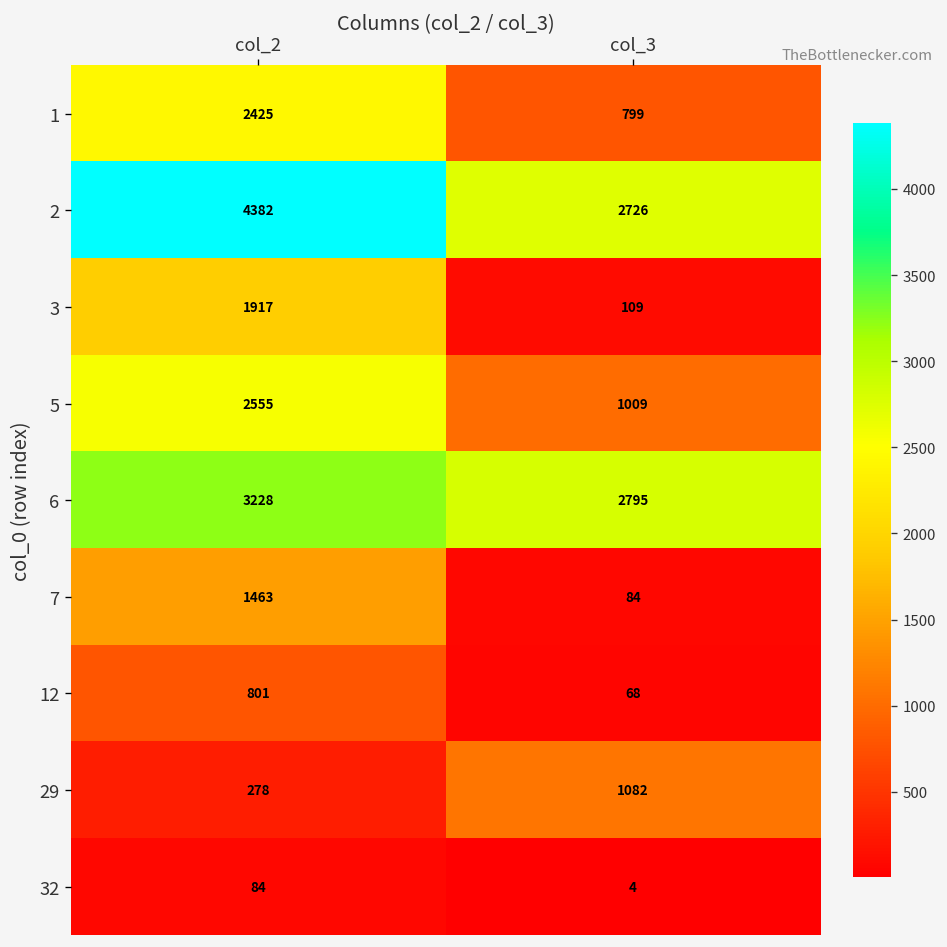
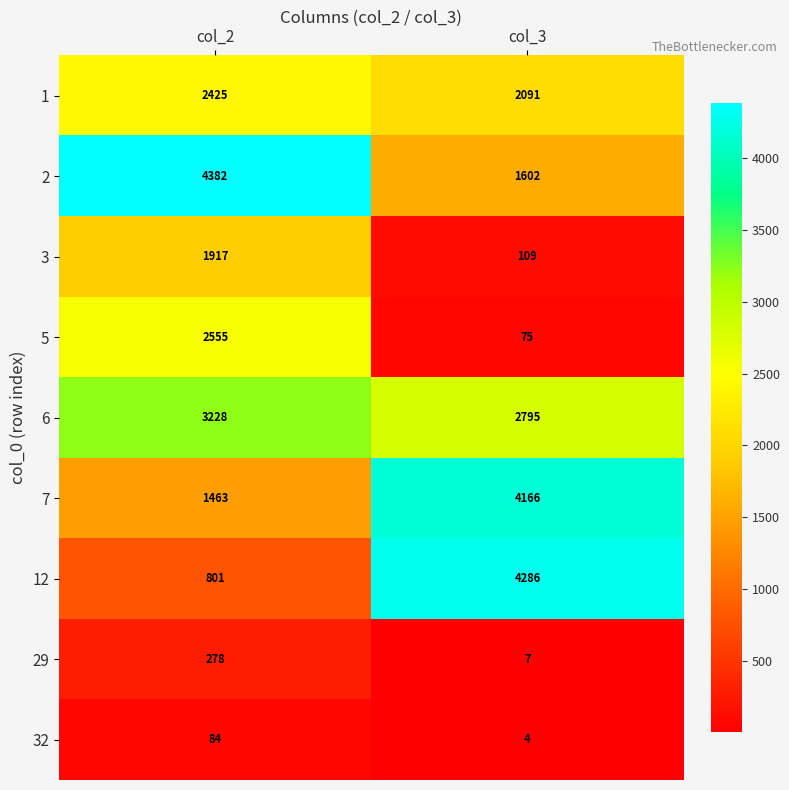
1, col_3: 799 -> 2091
2, col_3: 2726 -> 1602
5, col_3: 1009 -> 75
7, col_3: 84 -> 4166
12, col_3: 68 -> 4286
29, col_3: 1082 -> 7
